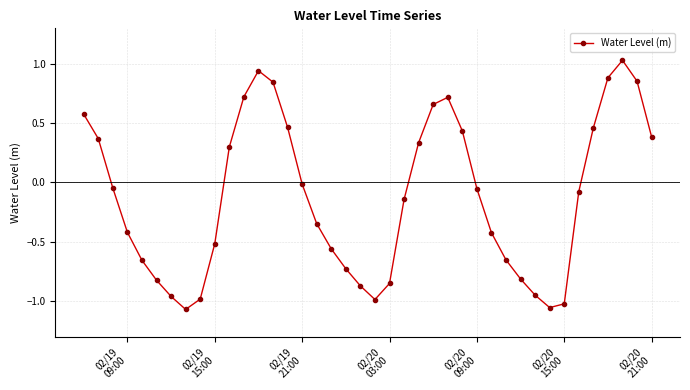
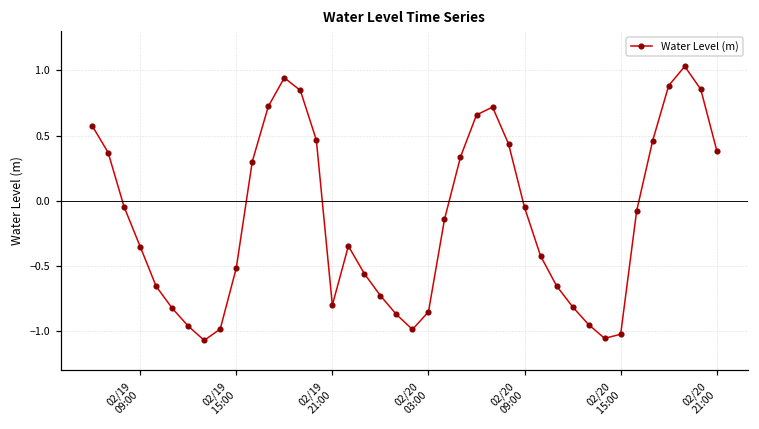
02/19 09:00: -0.42 -> -0.35
02/19 21:00: -0.01 -> -0.80
